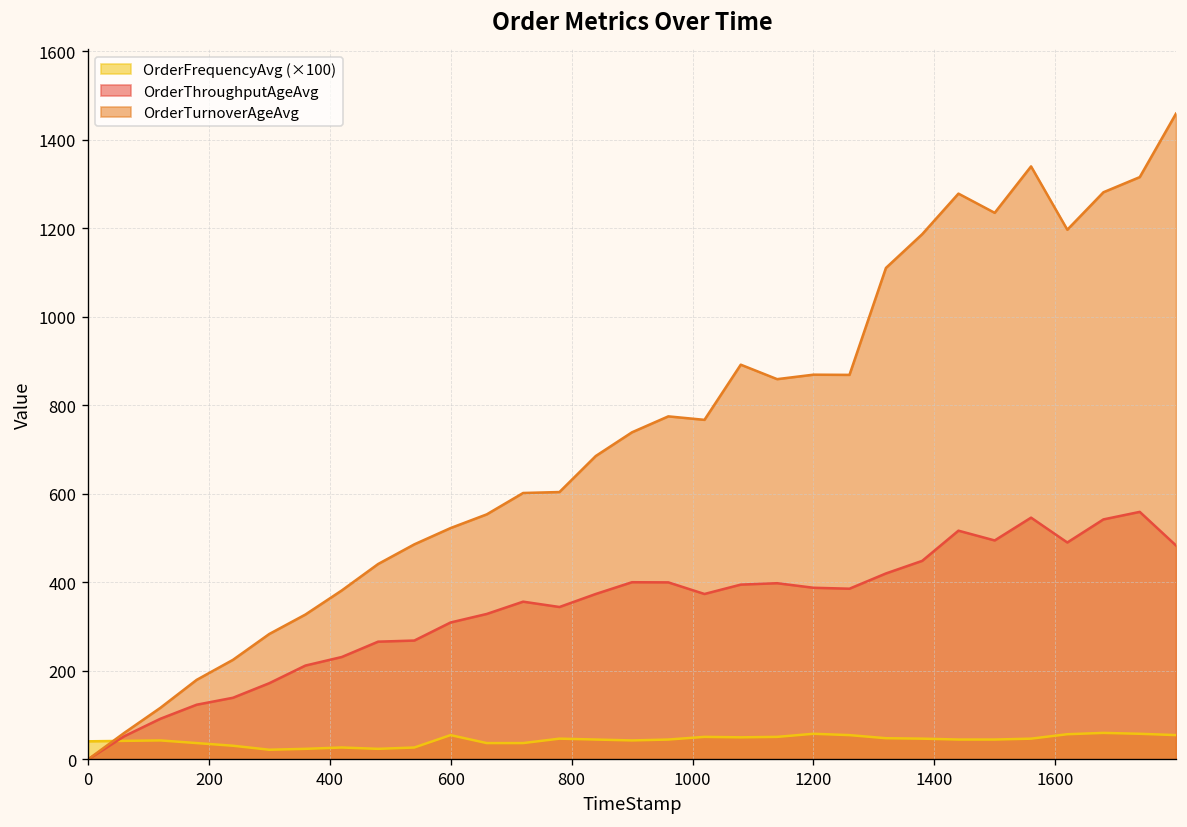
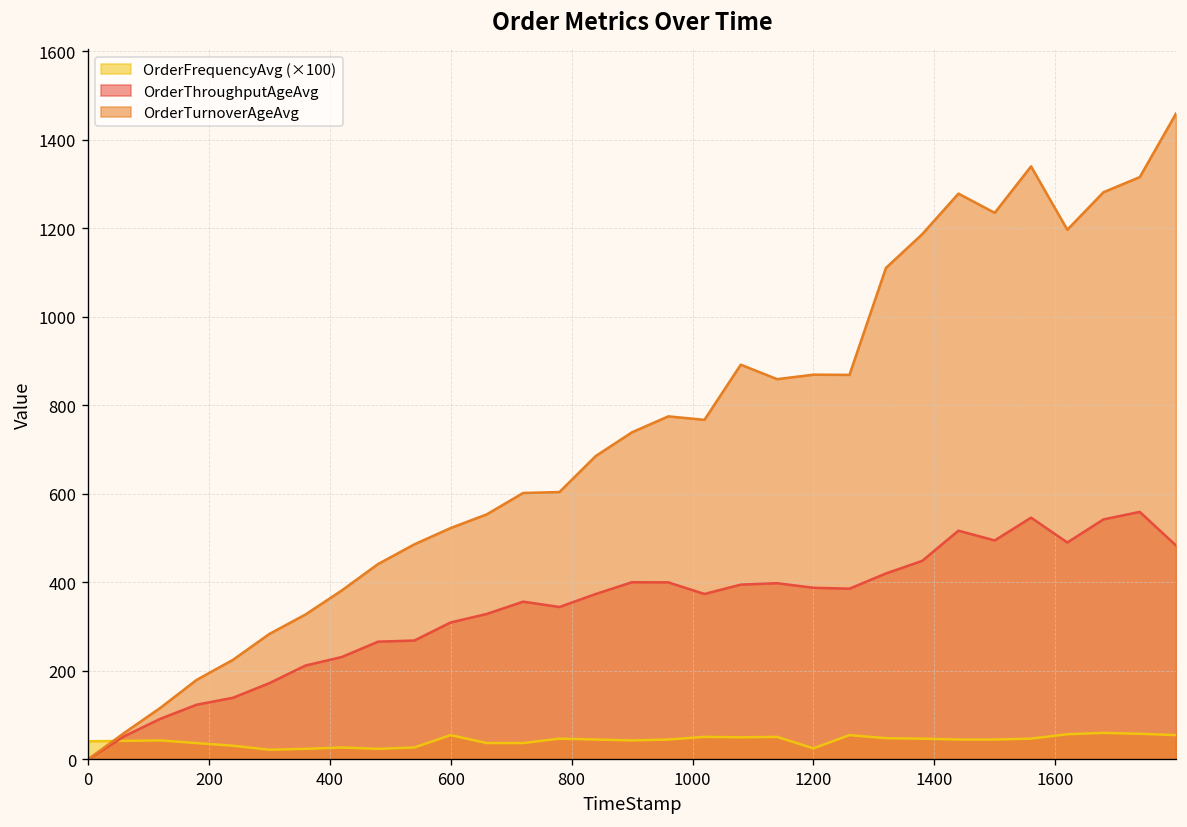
OrderFrequencyAvg (×100), 1200: 60 -> 30
